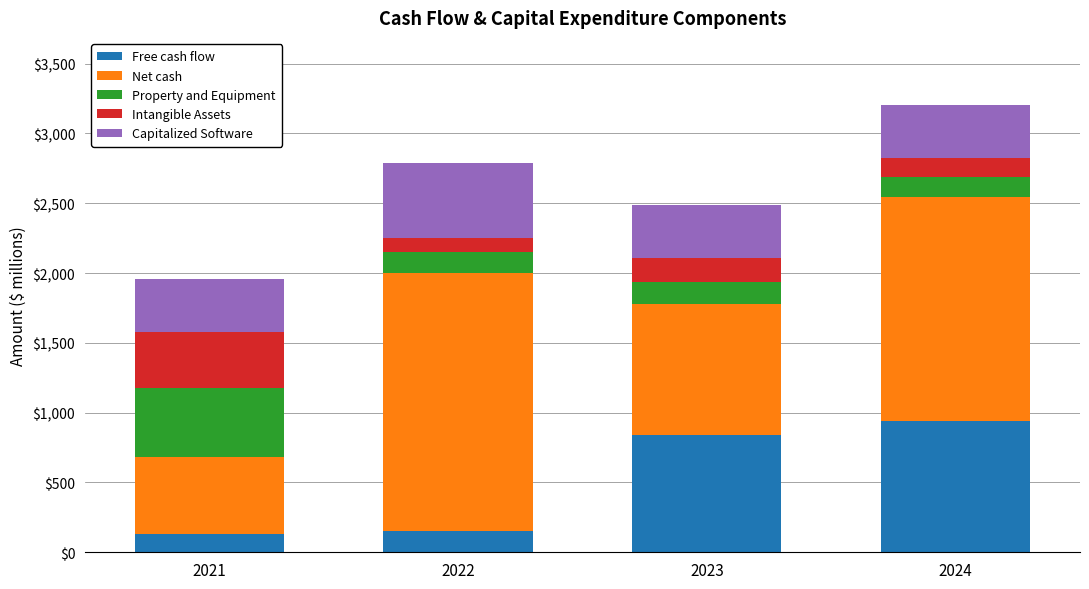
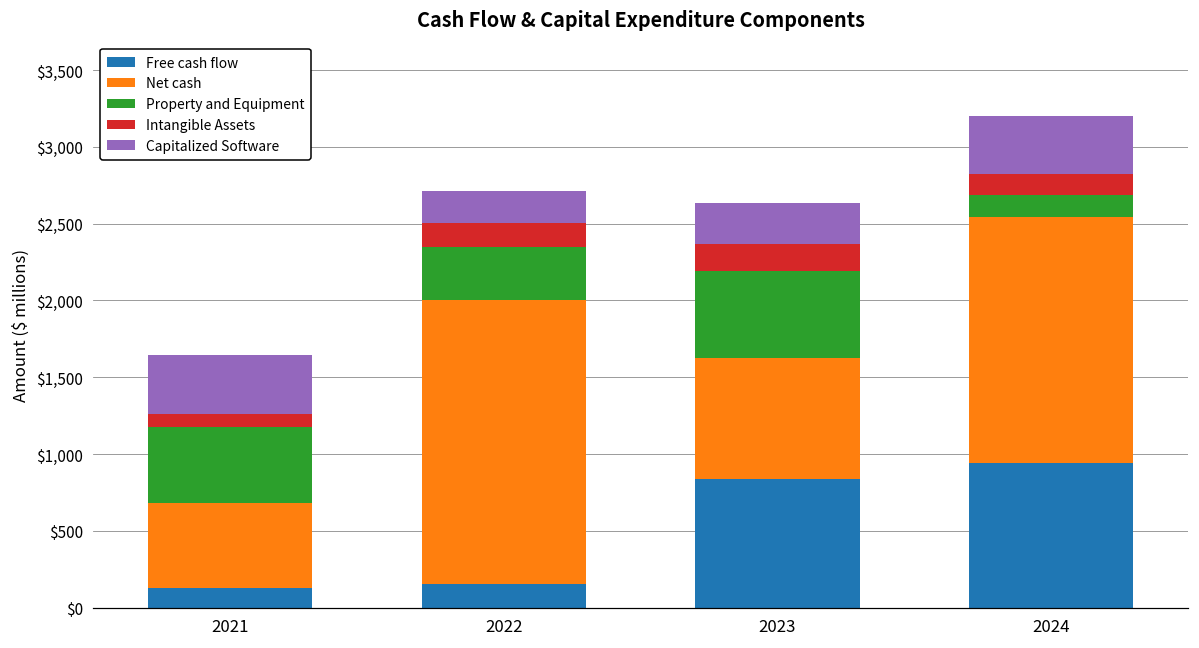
Intangible Assets, 2021: $400 -> $90
Property and Equipment, 2022: $150 -> $350
Intangible Assets, 2022: $100 -> $160
Capitalized Software, 2022: $540 -> $210
Net cash, 2023: $940 -> $790
Property and Equipment, 2023: $160 -> $560
Capitalized Software, 2023: $370 -> $270
